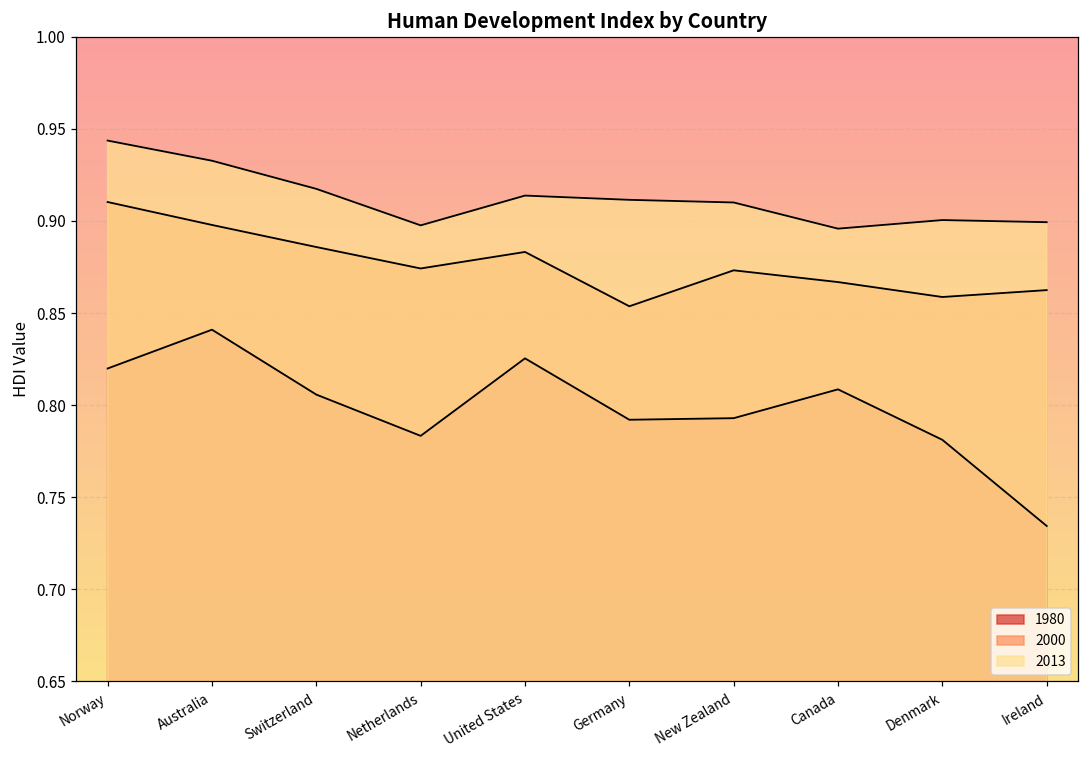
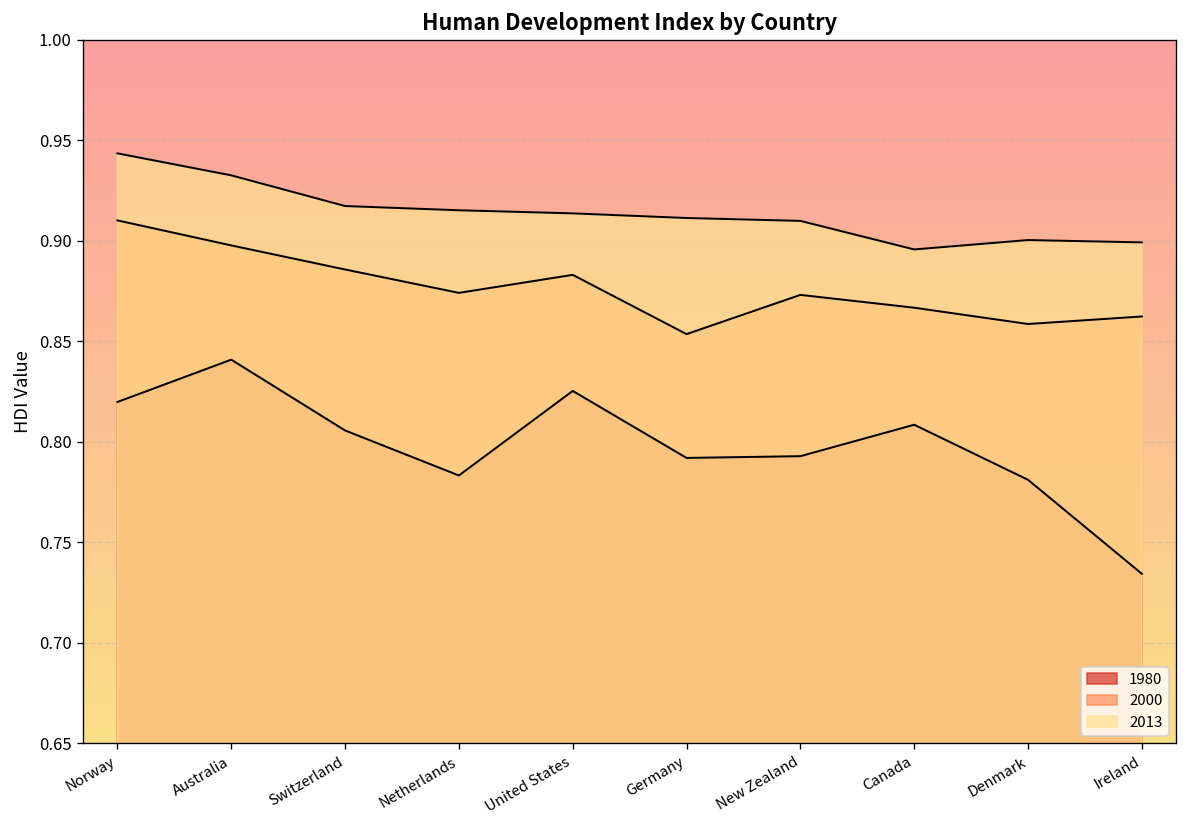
2013, Netherlands: 0.898 -> 0.915
